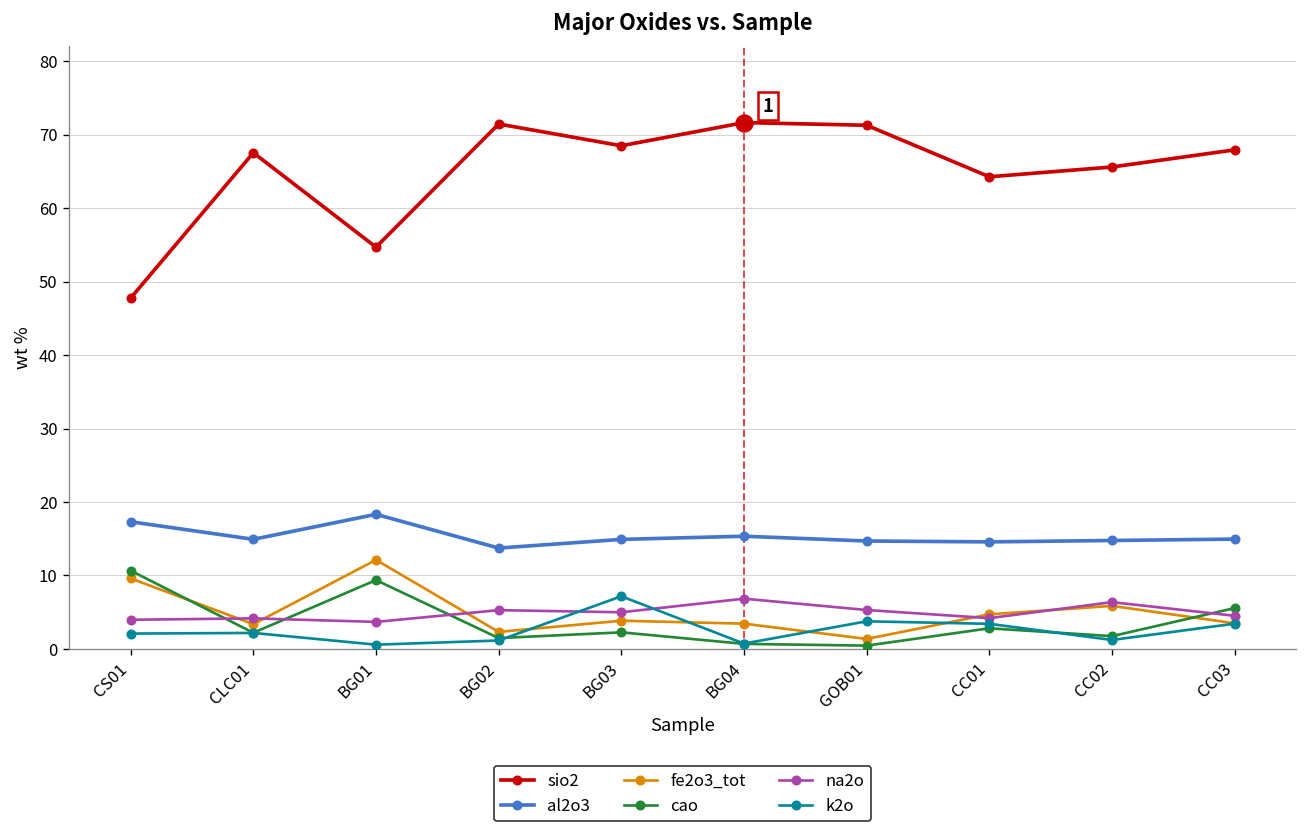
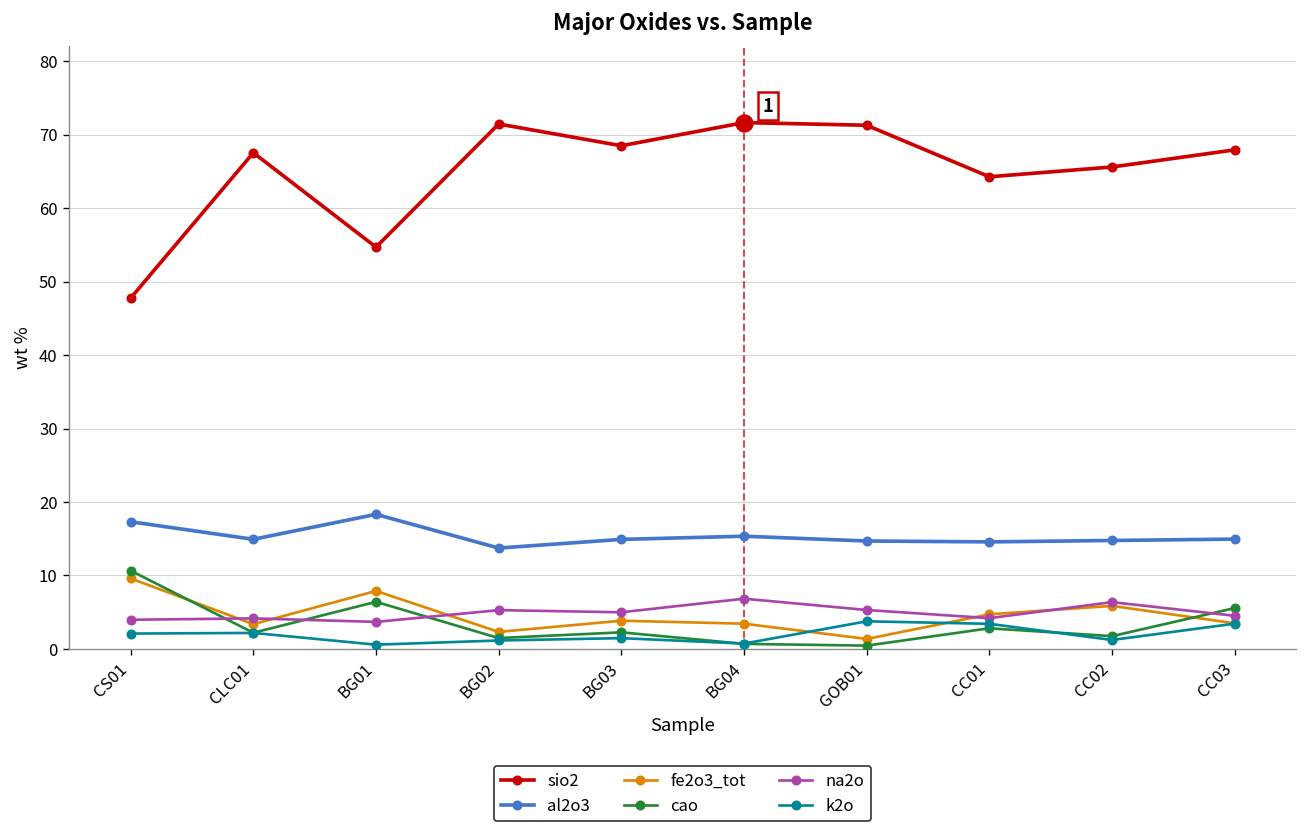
fe2o3_tot, BG01: 12 -> 8
cao, BG01: 9 -> 6
k2o, BG03: 7 -> 1
